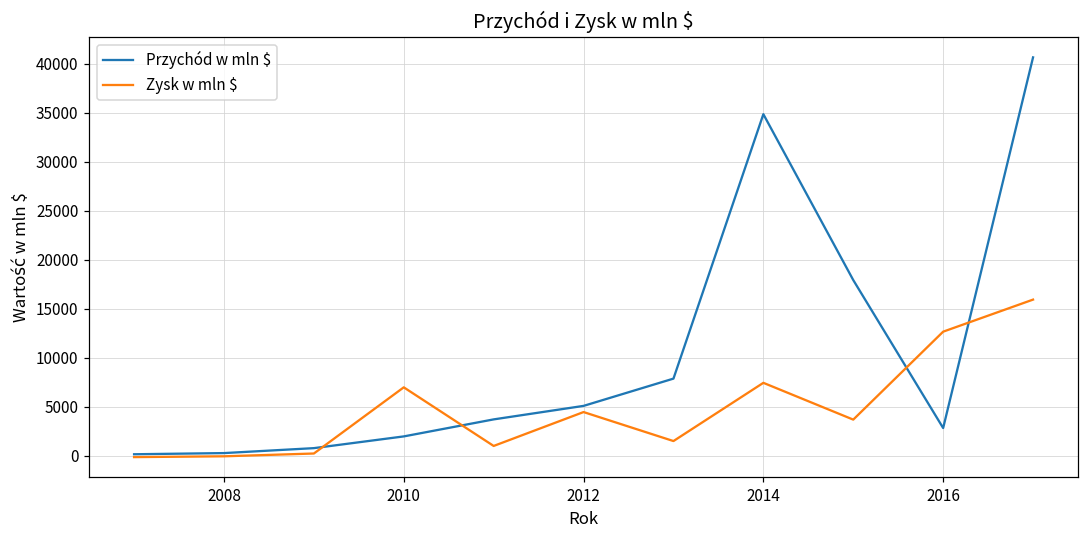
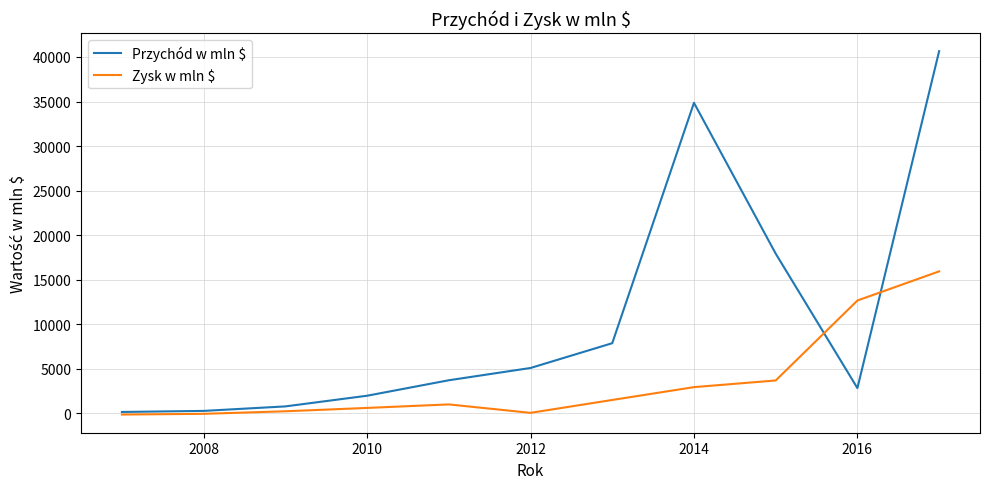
Zysk w mln $, 2010: 7000 -> 1000
Zysk w mln $, 2012: 4000 -> 0
Zysk w mln $, 2014: 7000 -> 3000
